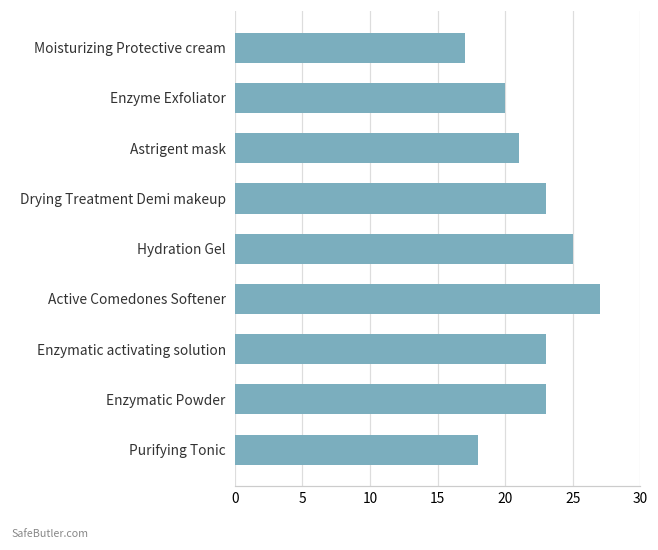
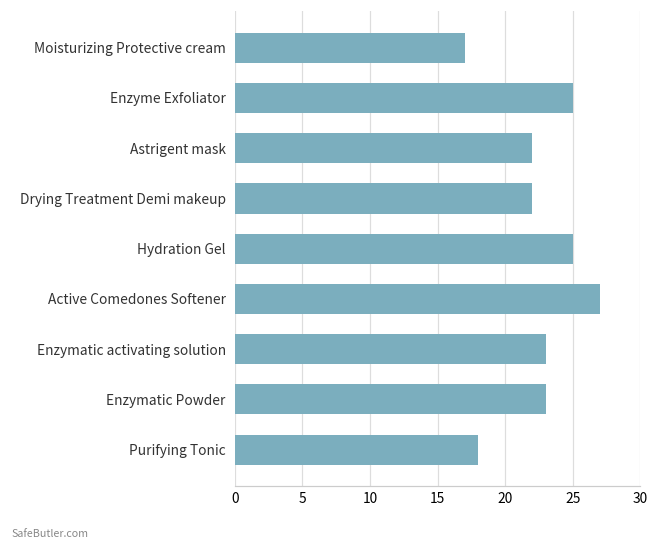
Enzyme Exfoliator: 20 -> 25
Astrigent mask: 21 -> 22
Drying Treatment Demi makeup: 23 -> 22
